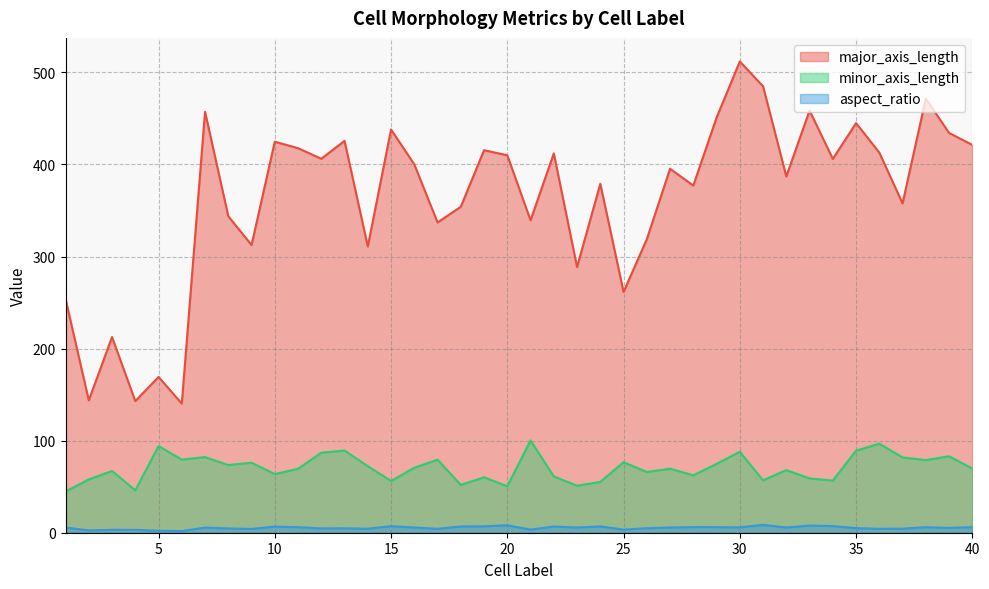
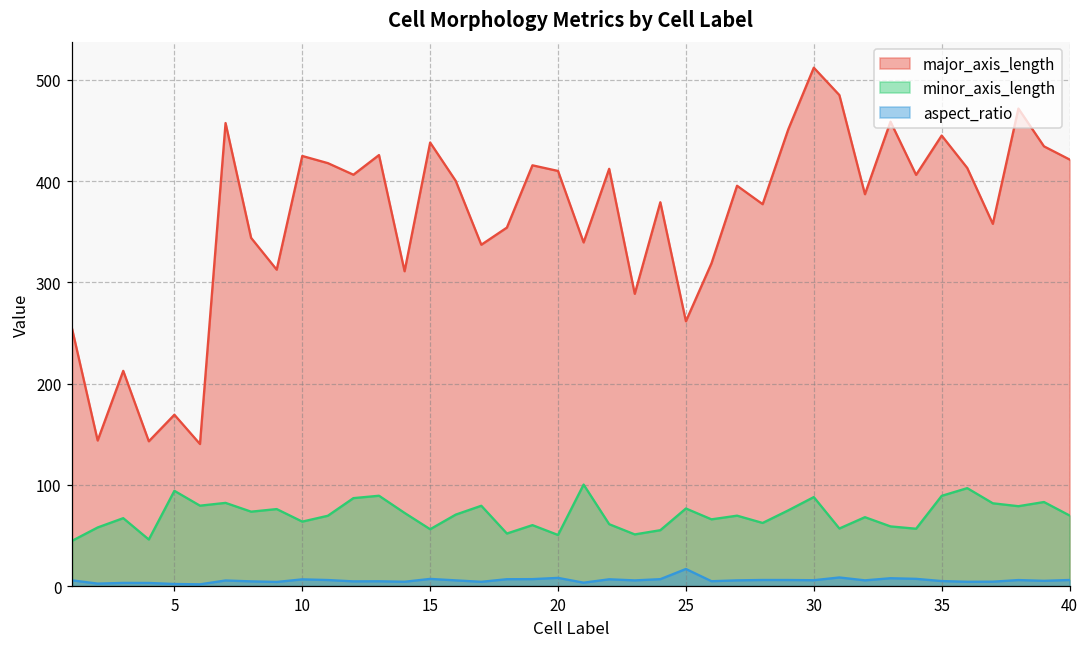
aspect_ratio, 25: 0 -> 20
